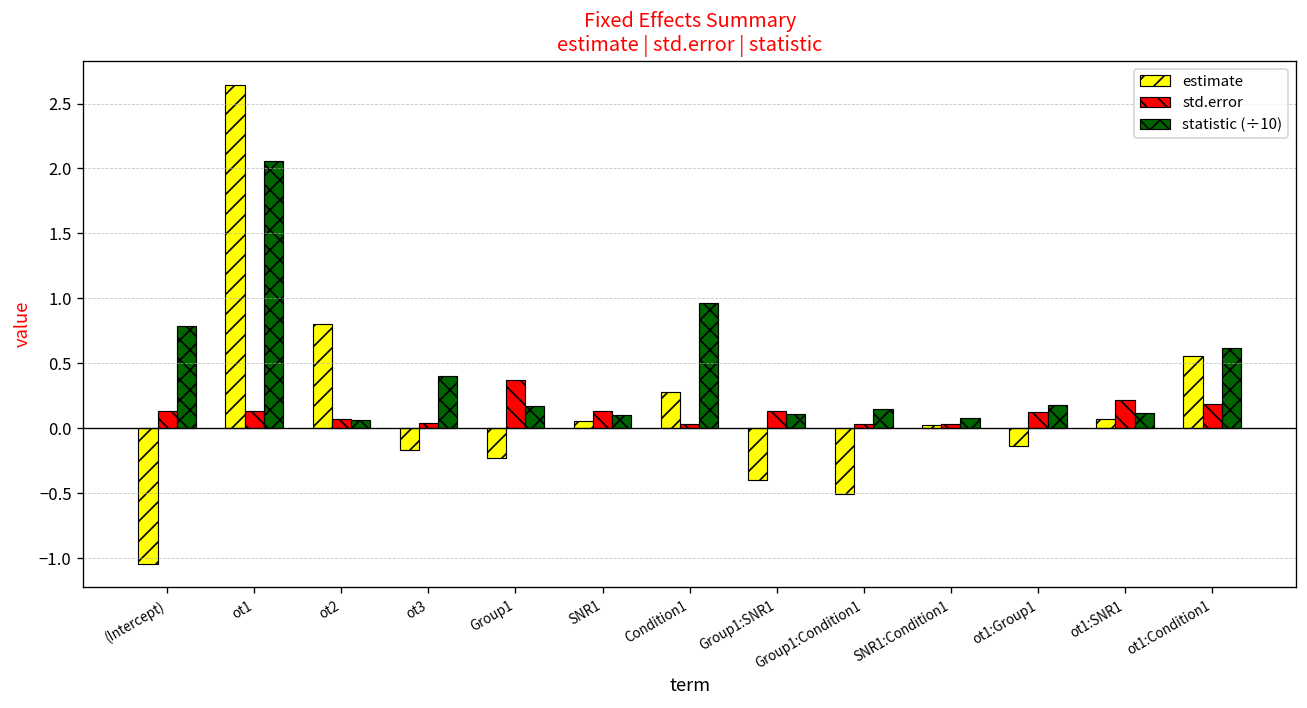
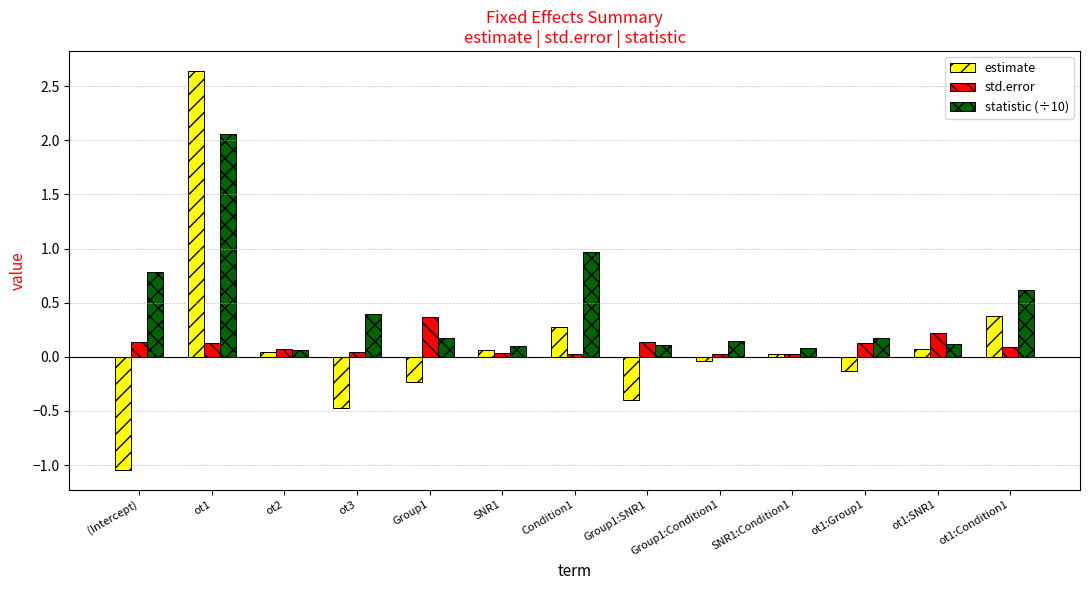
estimate, ot2: 0.80 -> 0.05
estimate, ot3: -0.17 -> -0.47
std.error, SNR1: 0.13 -> 0.04
estimate, Group1:Condition1: -0.51 -> -0.04
estimate, ot1:Condition1: 0.55 -> 0.38
std.error, ot1:Condition1: 0.18 -> 0.09
